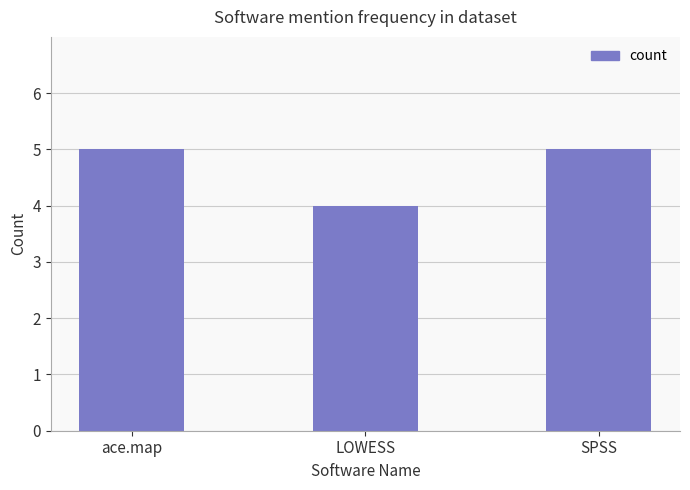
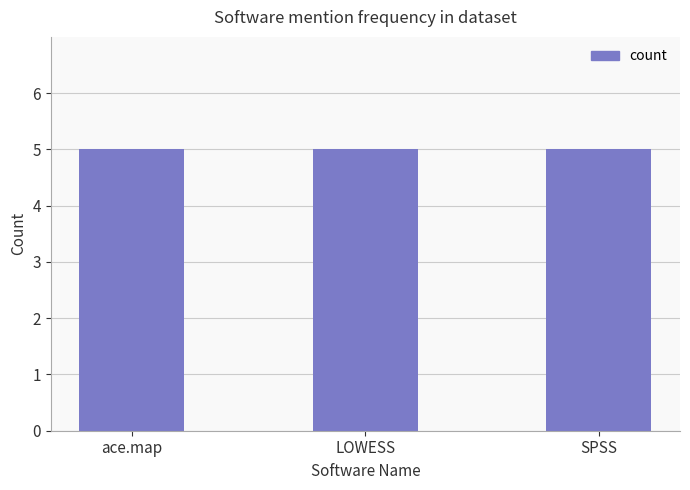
LOWESS: 4 -> 5
